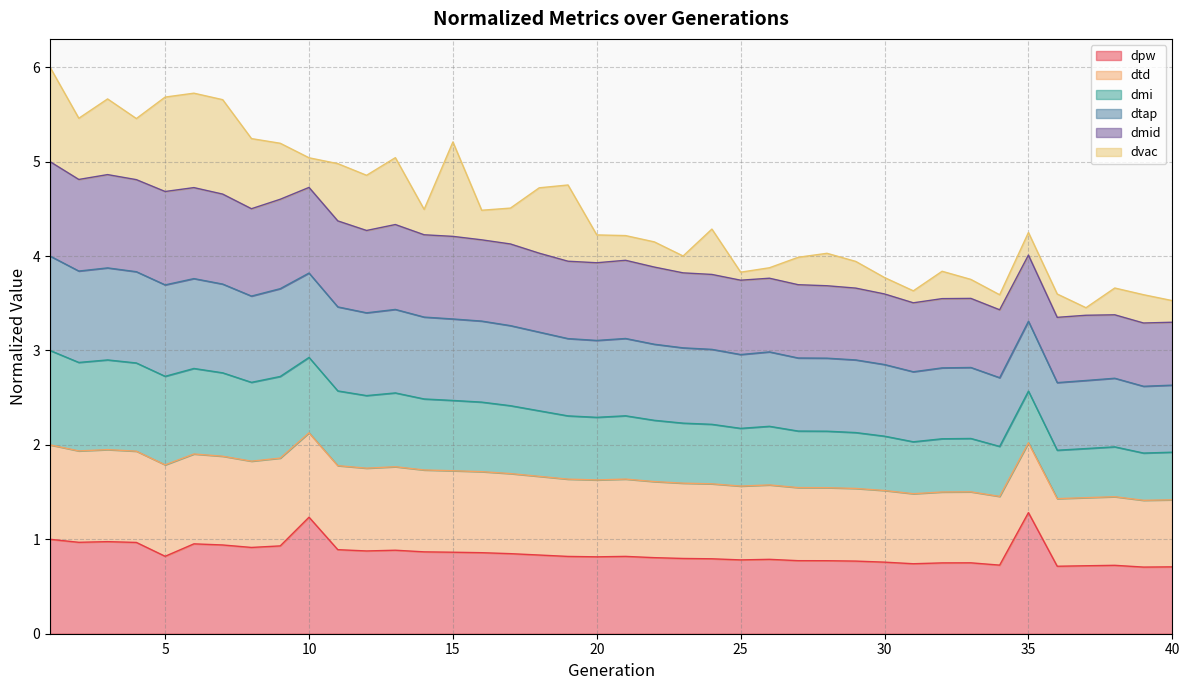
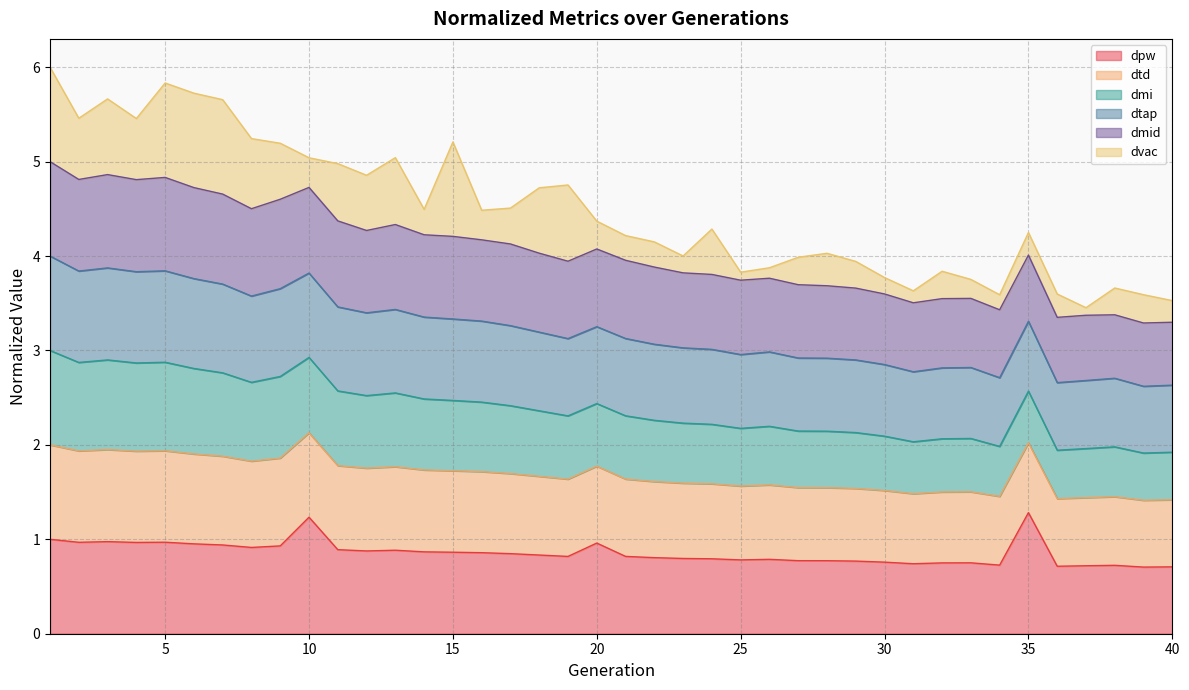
dpw, 5: 0.8 -> 1.0
dpw, 20: 0.8 -> 1.0
